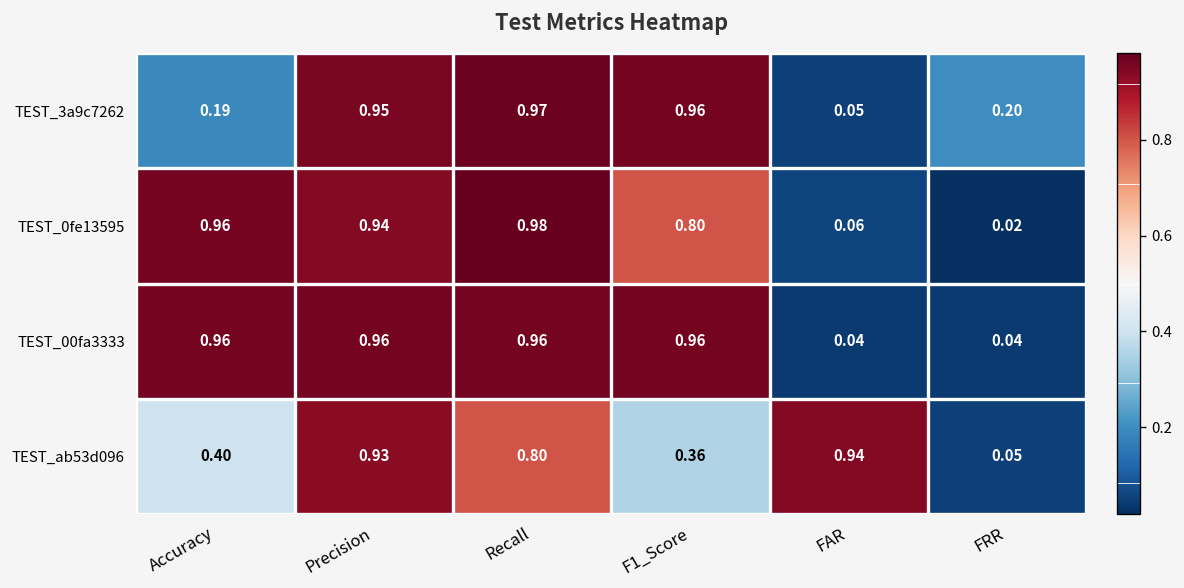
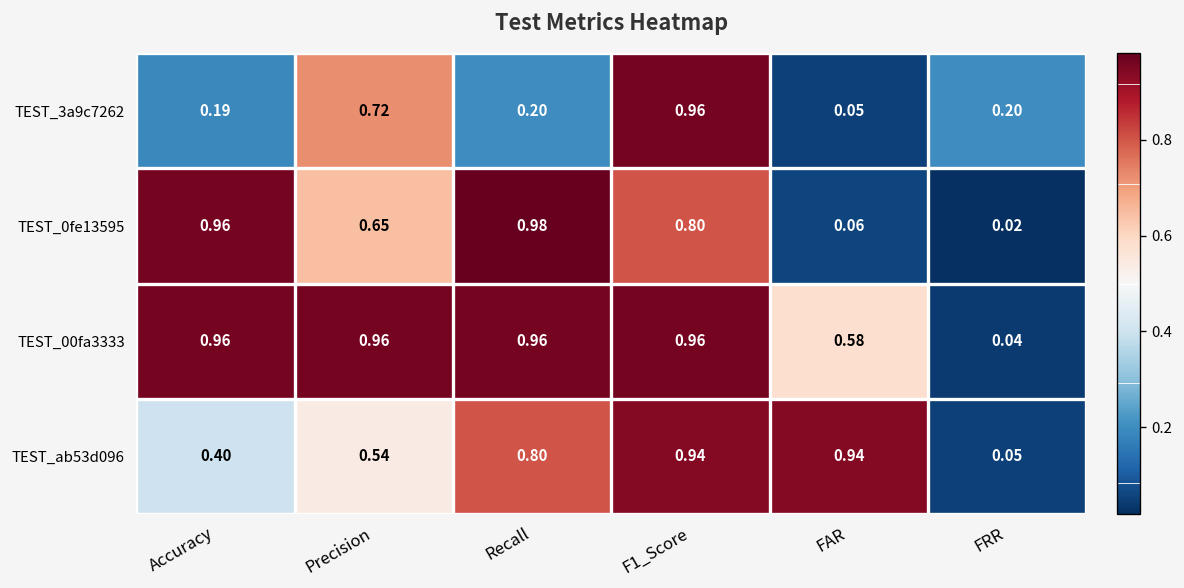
TEST_3a9c7262, Precision: 0.95 -> 0.72
TEST_3a9c7262, Recall: 0.97 -> 0.20
TEST_0fe13595, Precision: 0.94 -> 0.65
TEST_00fa3333, FAR: 0.04 -> 0.58
TEST_ab53d096, Precision: 0.93 -> 0.54
TEST_ab53d096, F1_Score: 0.36 -> 0.94
